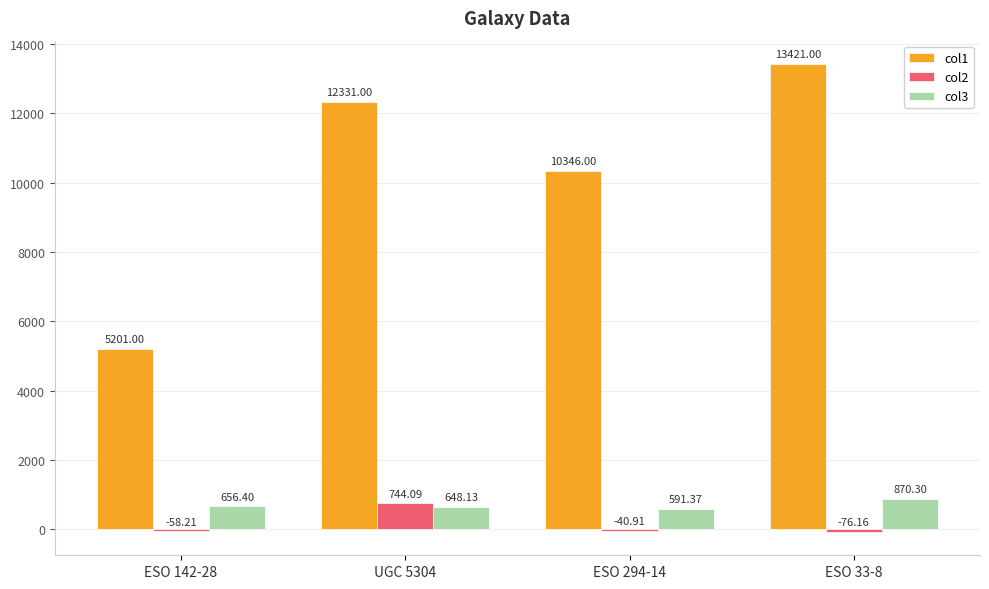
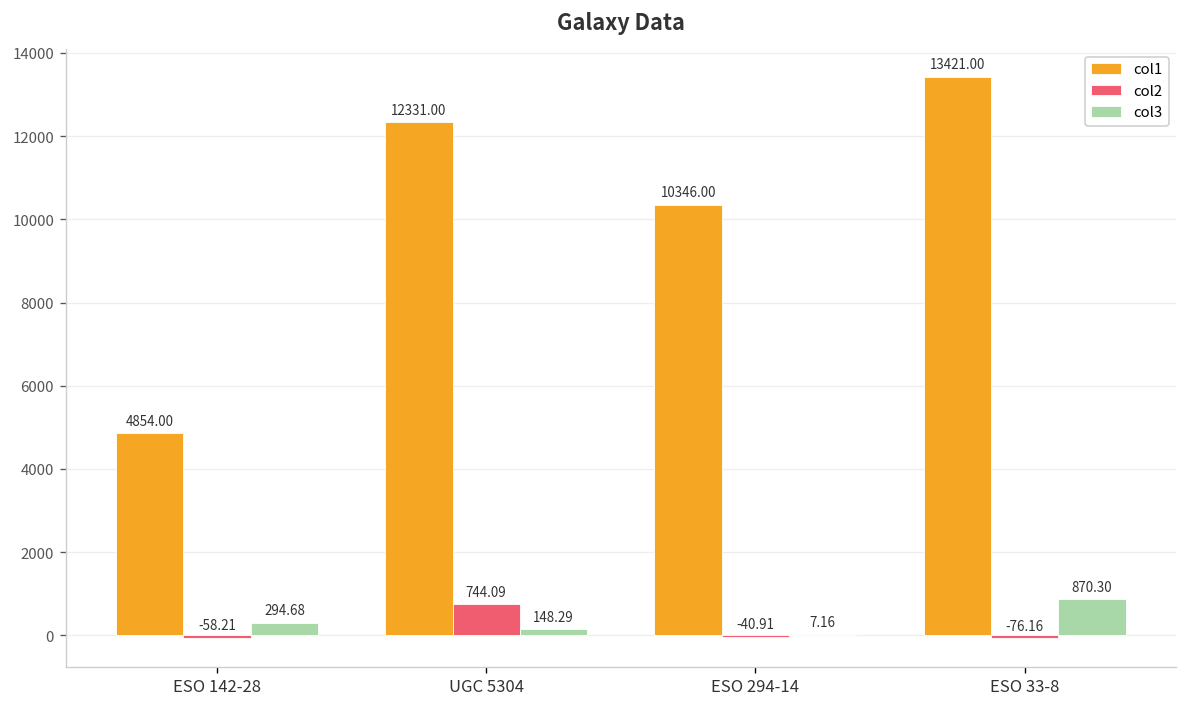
col1, ESO 142-28: 5201.00 -> 4854.00
col3, ESO 142-28: 656.40 -> 294.68
col3, UGC 5304: 648.13 -> 148.29
col3, ESO 294-14: 591.37 -> 7.16
